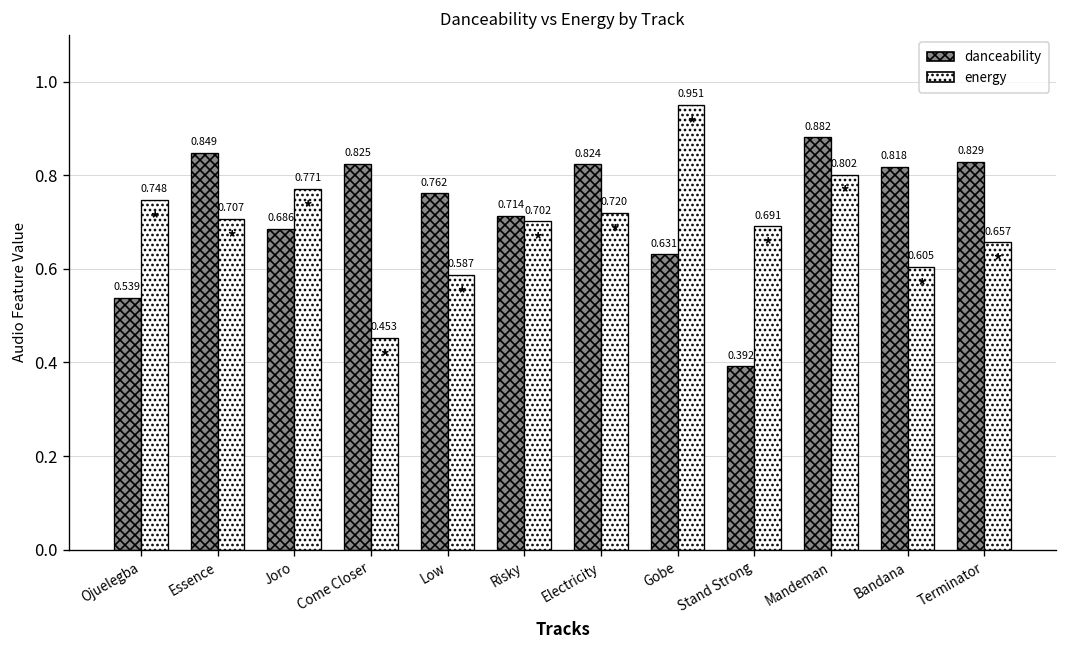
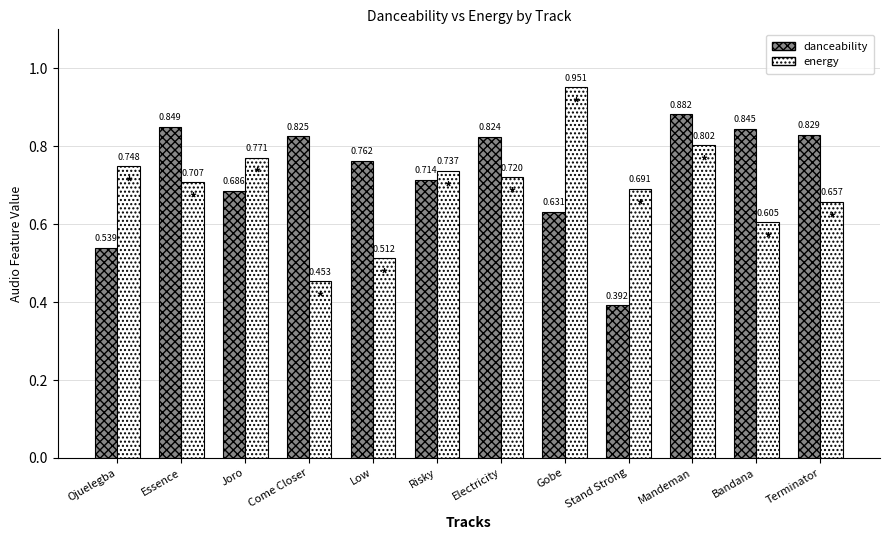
energy, Low: 0.587 -> 0.512
energy, Risky: 0.702 -> 0.737
danceability, Bandana: 0.818 -> 0.845
